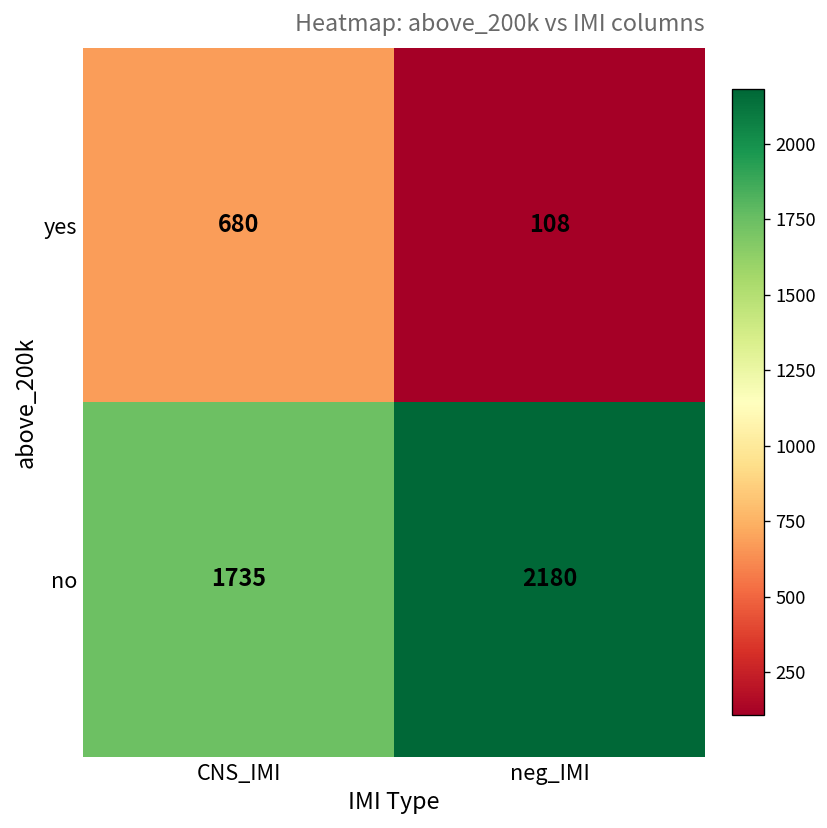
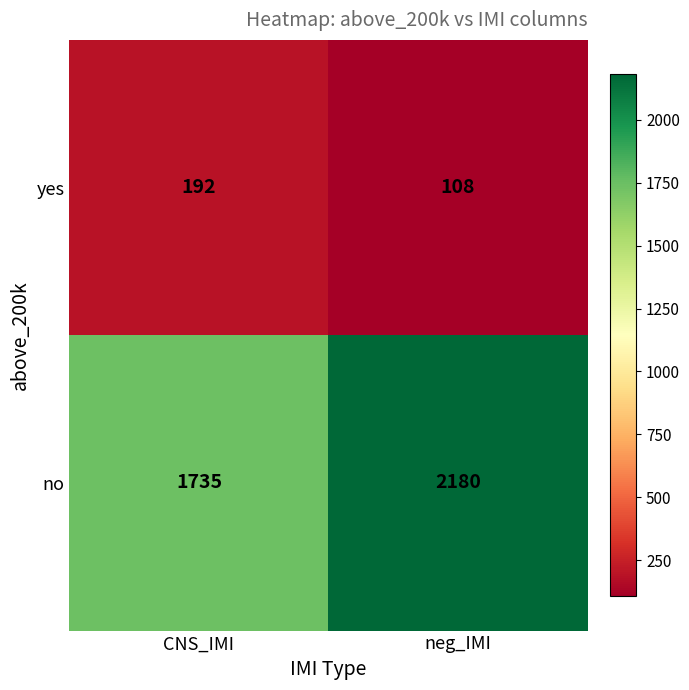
yes, CNS_IMI: 680 -> 192
